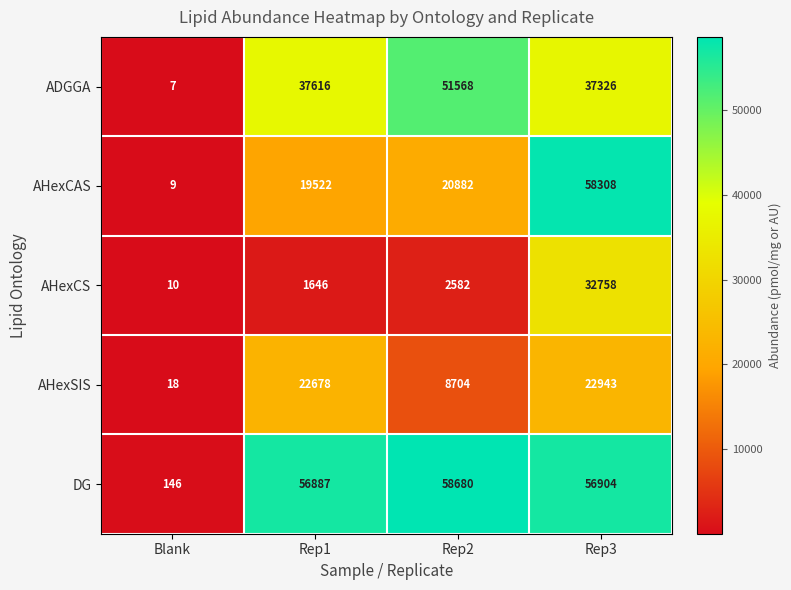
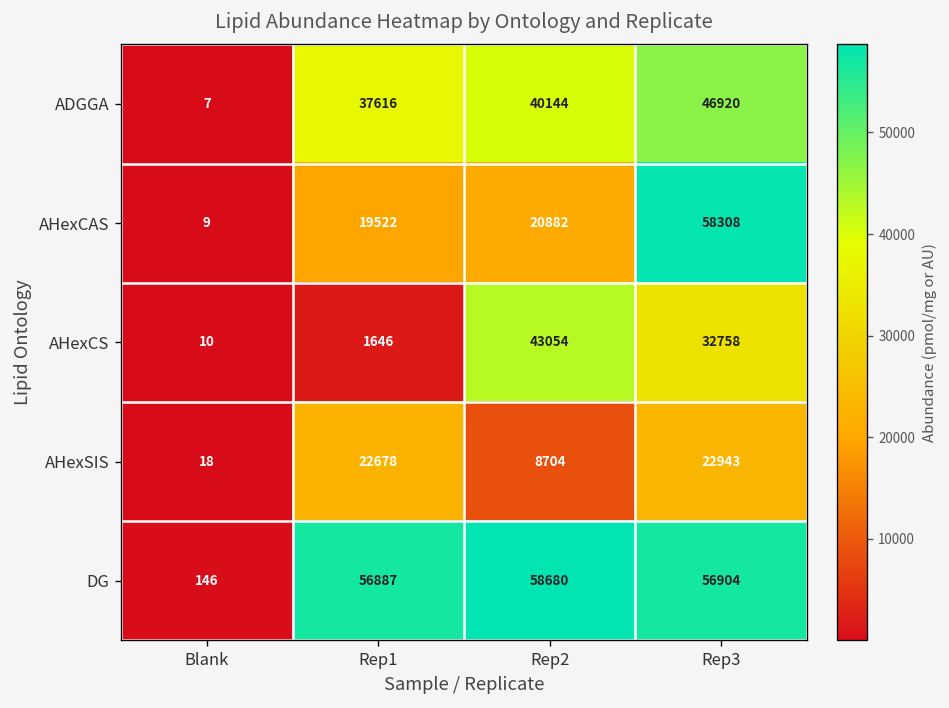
ADGGA, Rep2: 51568 -> 40144
ADGGA, Rep3: 37326 -> 46920
AHexCS, Rep2: 2582 -> 43054
